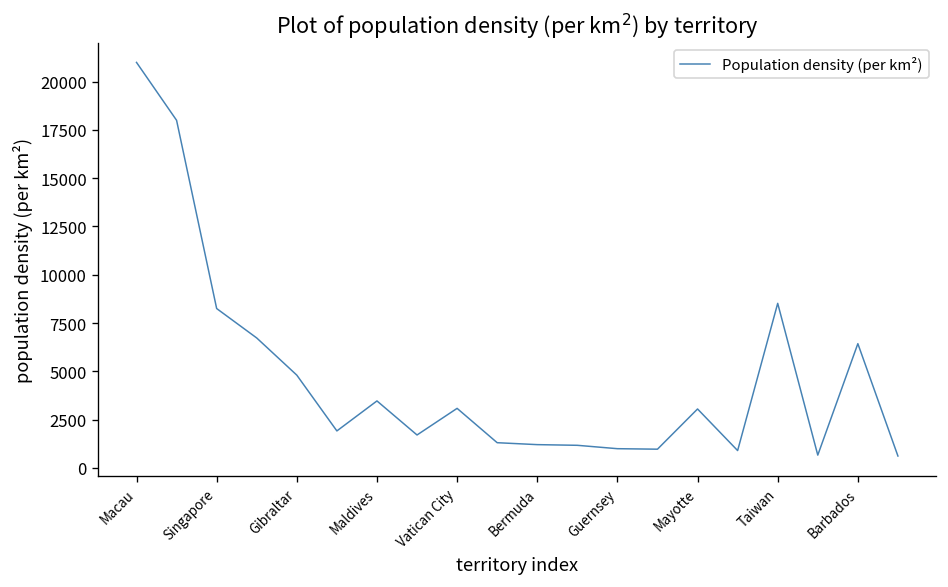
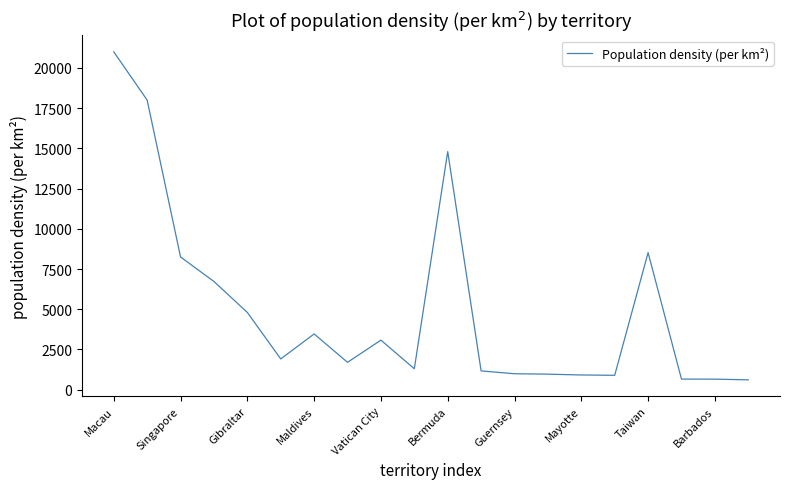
Bermuda: 1200 -> 14800
Mayotte: 3000 -> 900
Barbados: 6400 -> 700
